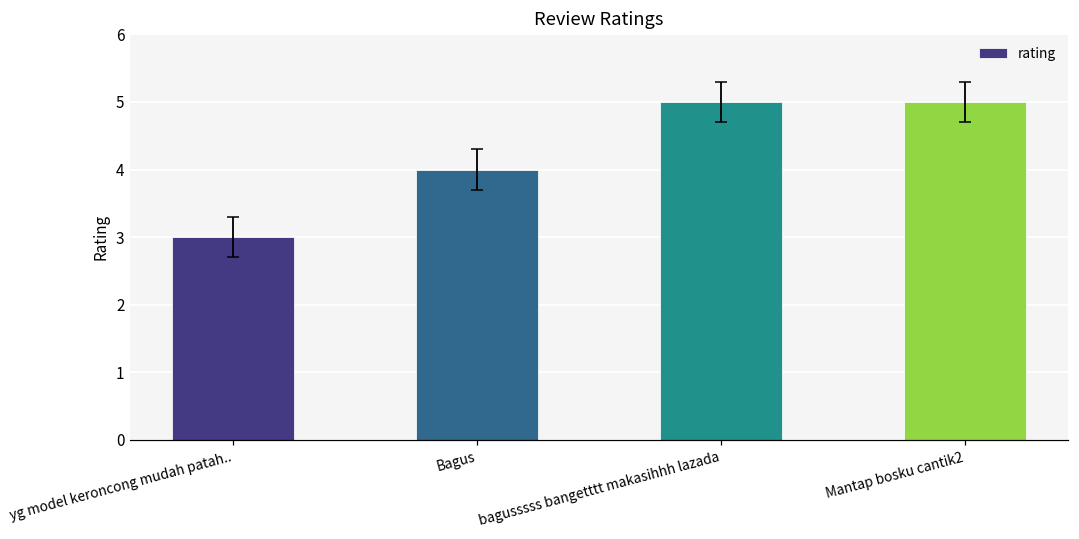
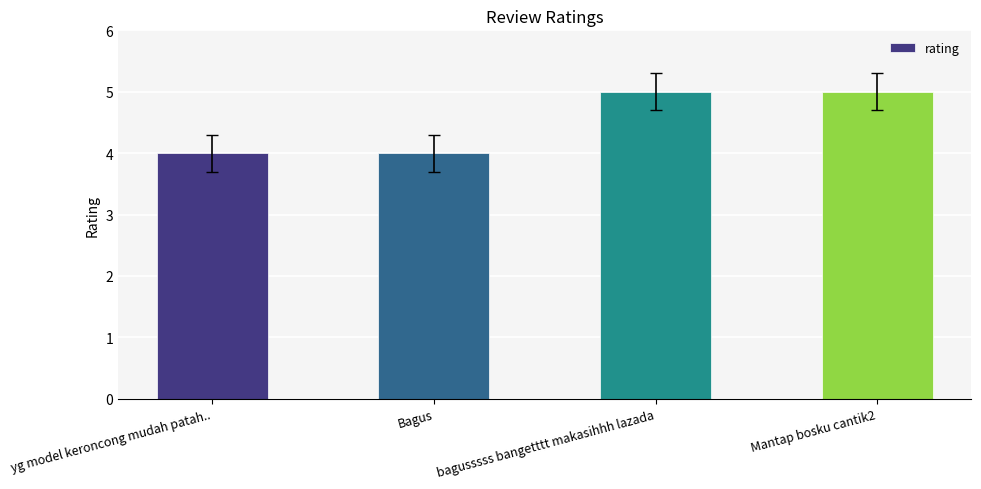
rating, yg model keroncong mudah patah..: 3 -> 4
